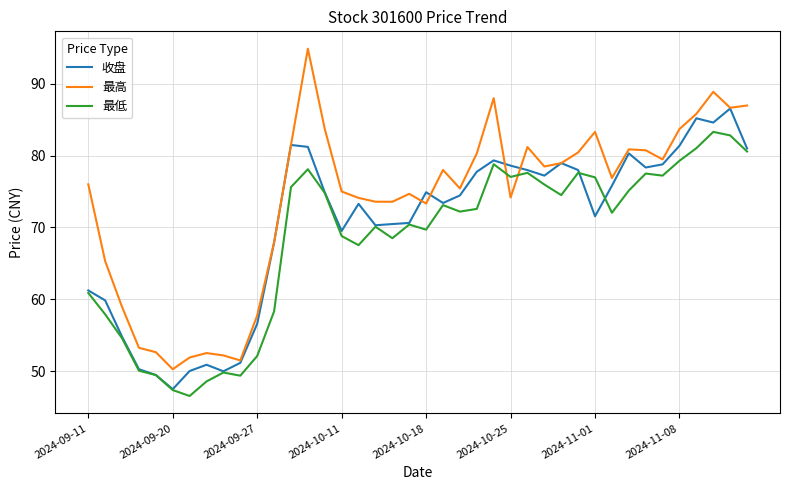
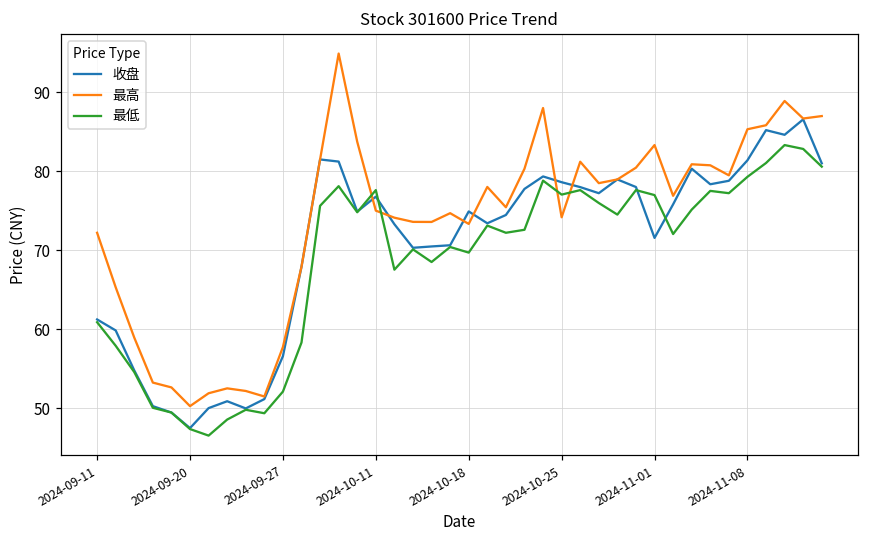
最高, 2024-09-11: 76 -> 72
收盘, 2024-10-11: 70 -> 77
最低, 2024-10-11: 69 -> 78
最高, 2024-11-08: 84 -> 85
